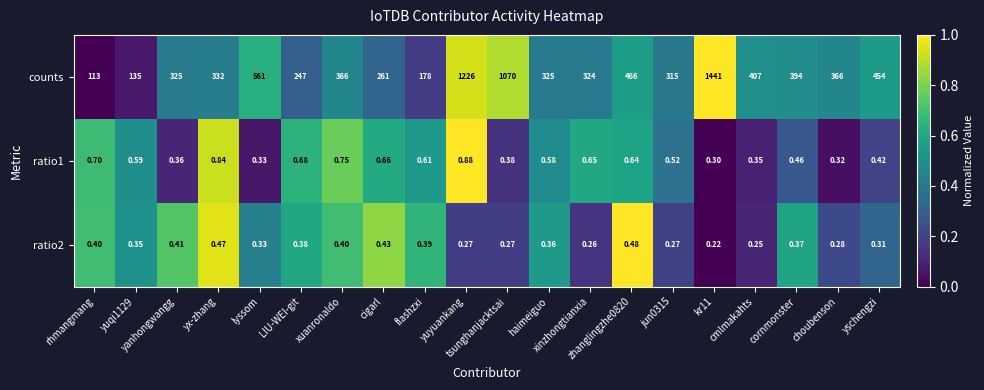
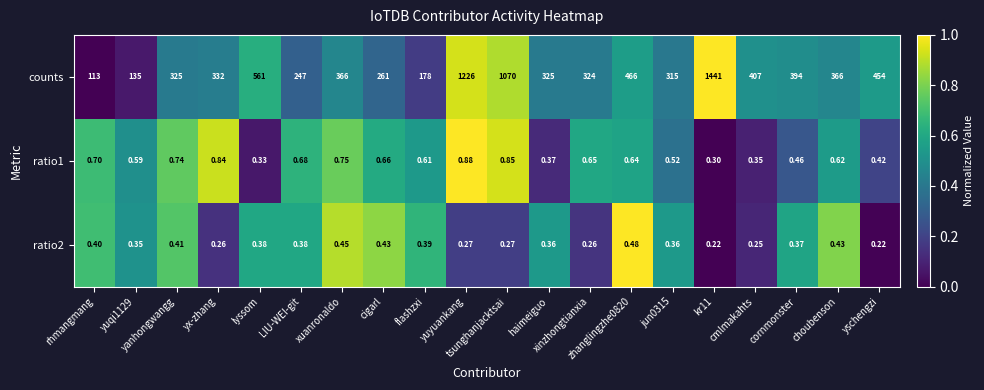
ratio1, yanhongwangg: 0.36 -> 0.74
ratio1, tsunghanjacktsai: 0.38 -> 0.85
ratio1, haimeiguo: 0.58 -> 0.37
ratio1, choubenson: 0.32 -> 0.62
ratio2, yx-zhang: 0.47 -> 0.26
ratio2, lyssom: 0.33 -> 0.38
ratio2, xuanronaldo: 0.40 -> 0.45
ratio2, jun0315: 0.27 -> 0.36
ratio2, choubenson: 0.28 -> 0.43
ratio2, yschengzi: 0.31 -> 0.22
